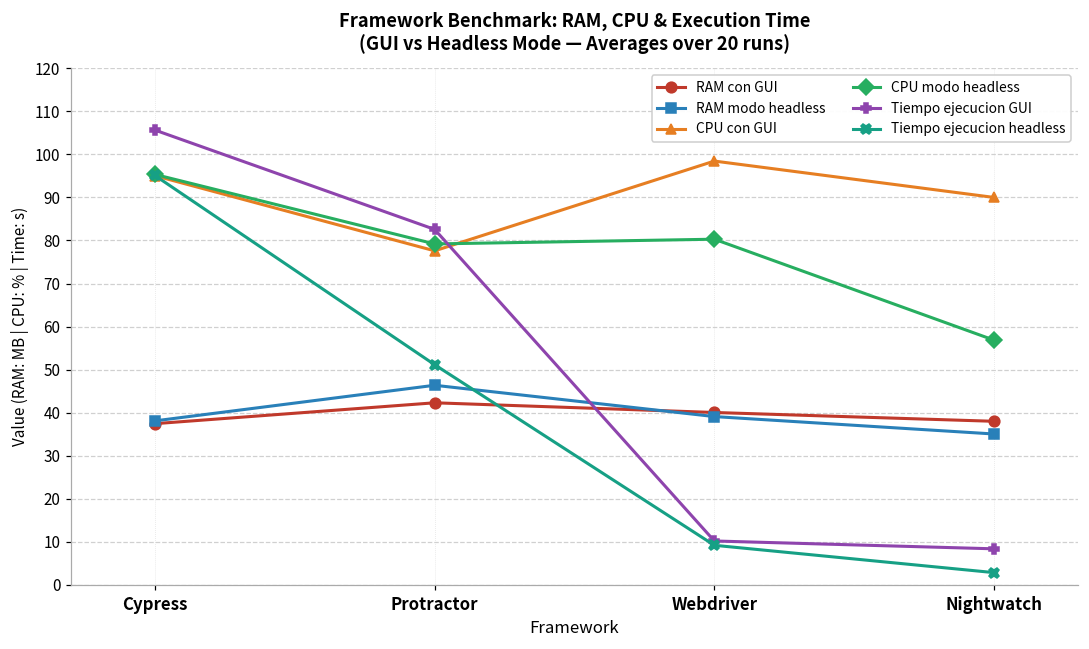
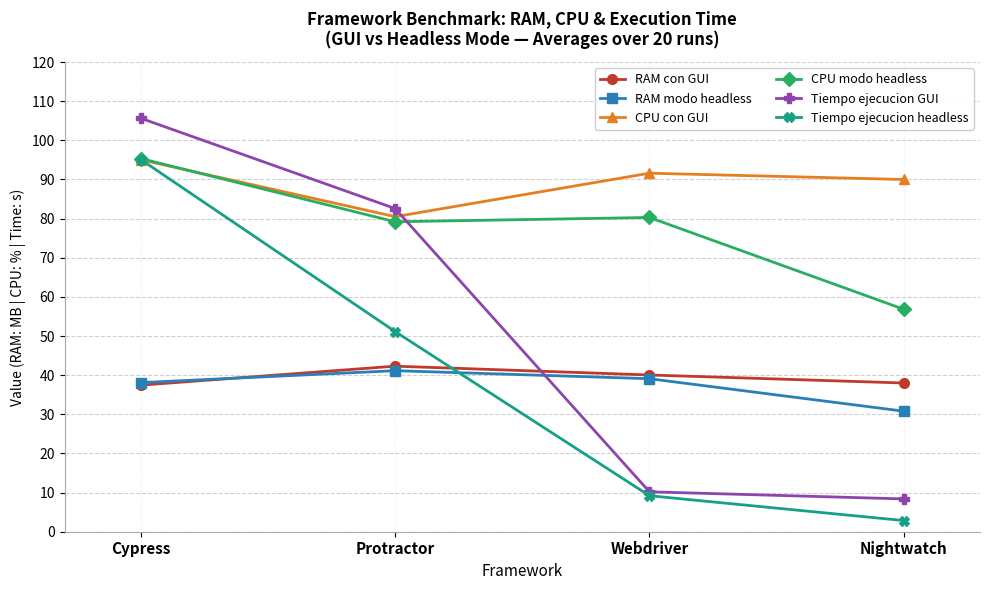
RAM modo headless, Protractor: 46 -> 41
CPU con GUI, Protractor: 78 -> 81
CPU con GUI, Webdriver: 98 -> 92
RAM modo headless, Nightwatch: 35 -> 31
